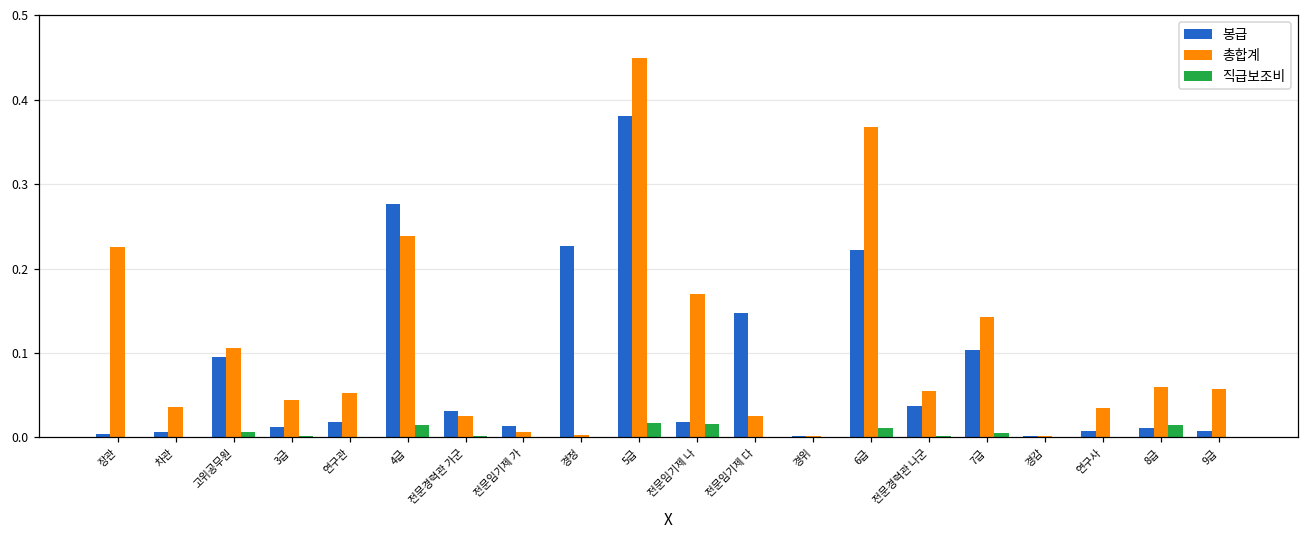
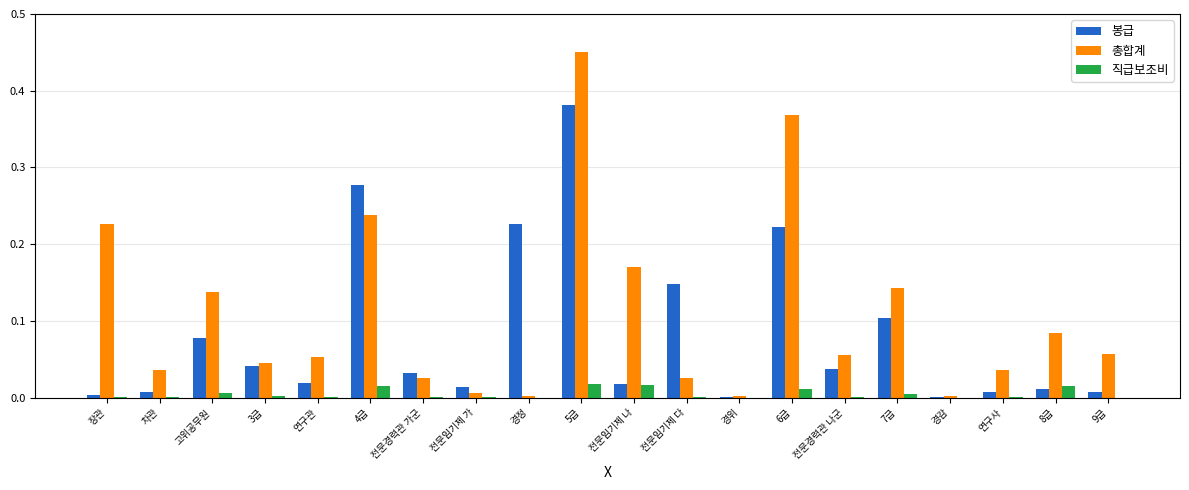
봉급, 고위공무원: 0.10 -> 0.08
총합계, 고위공무원: 0.11 -> 0.14
봉급, 3급: 0.01 -> 0.04
총합계, 8급: 0.06 -> 0.08
